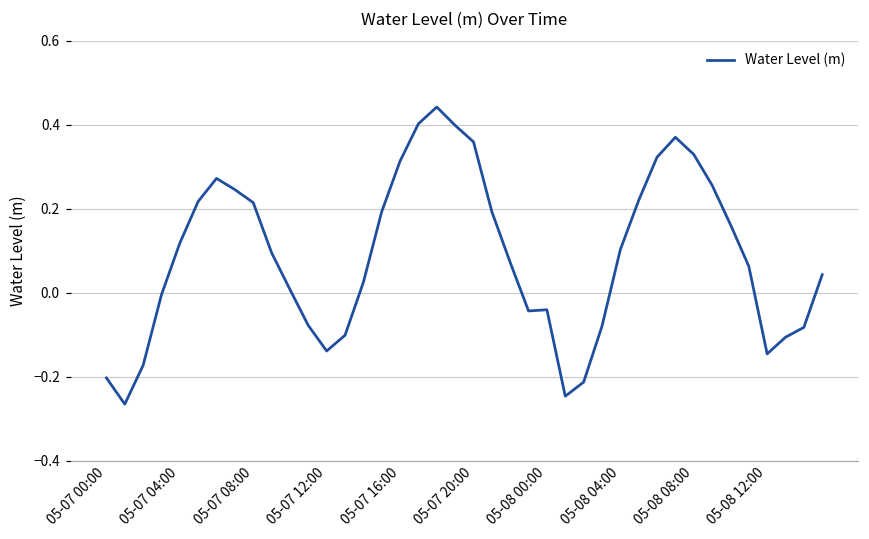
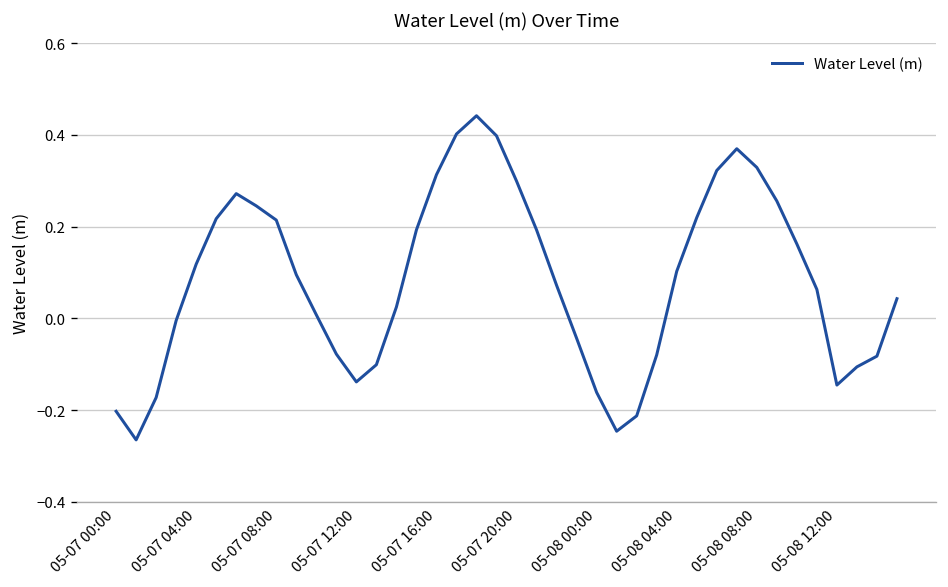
05-07 20:00: 0.36 -> 0.30
05-08 00:00: -0.04 -> -0.16
